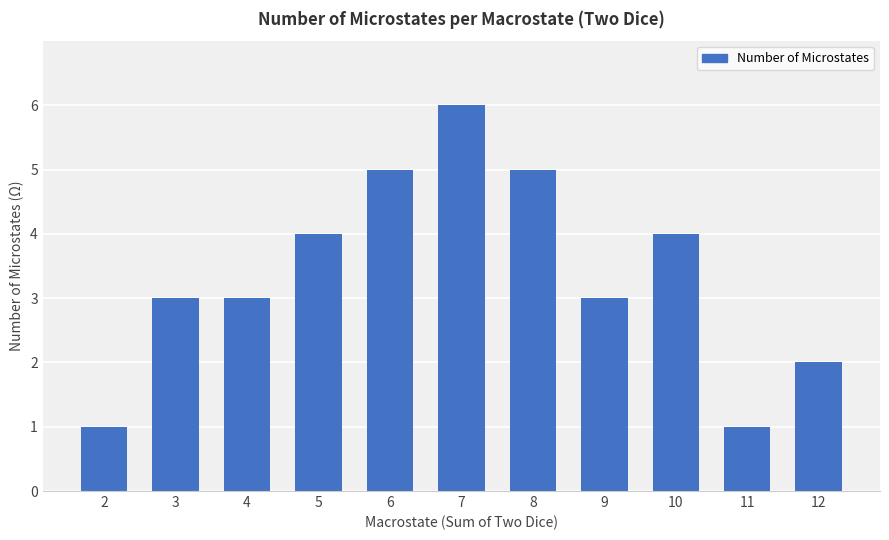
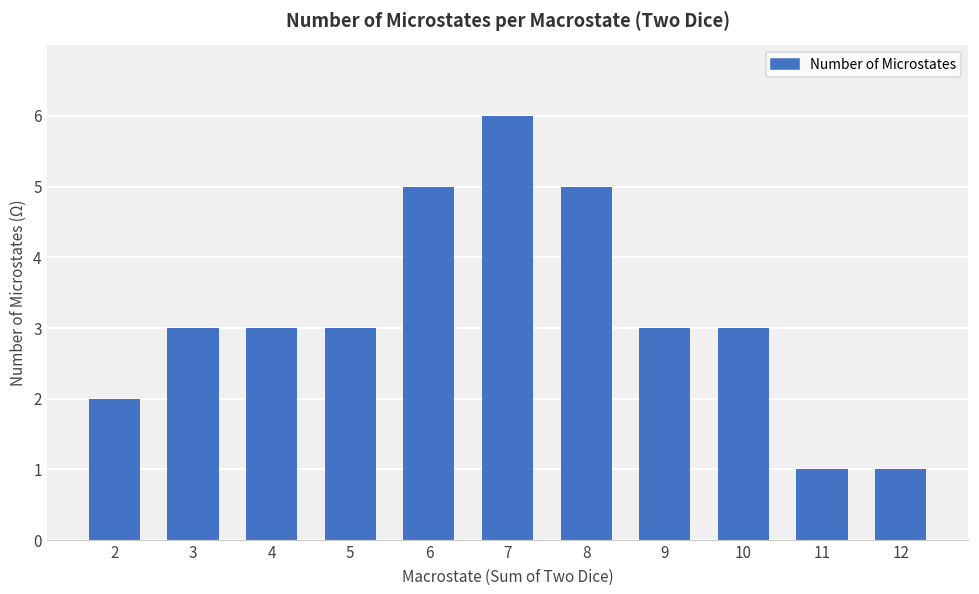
2: 1 -> 2
5: 4 -> 3
10: 4 -> 3
12: 2 -> 1
